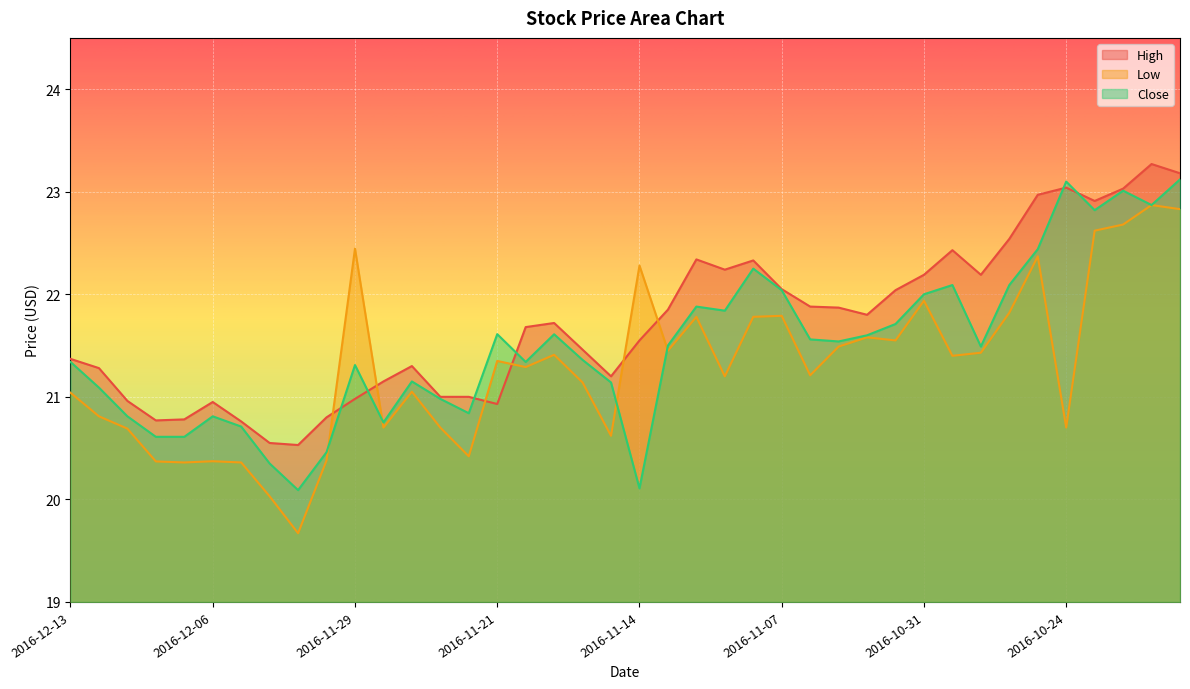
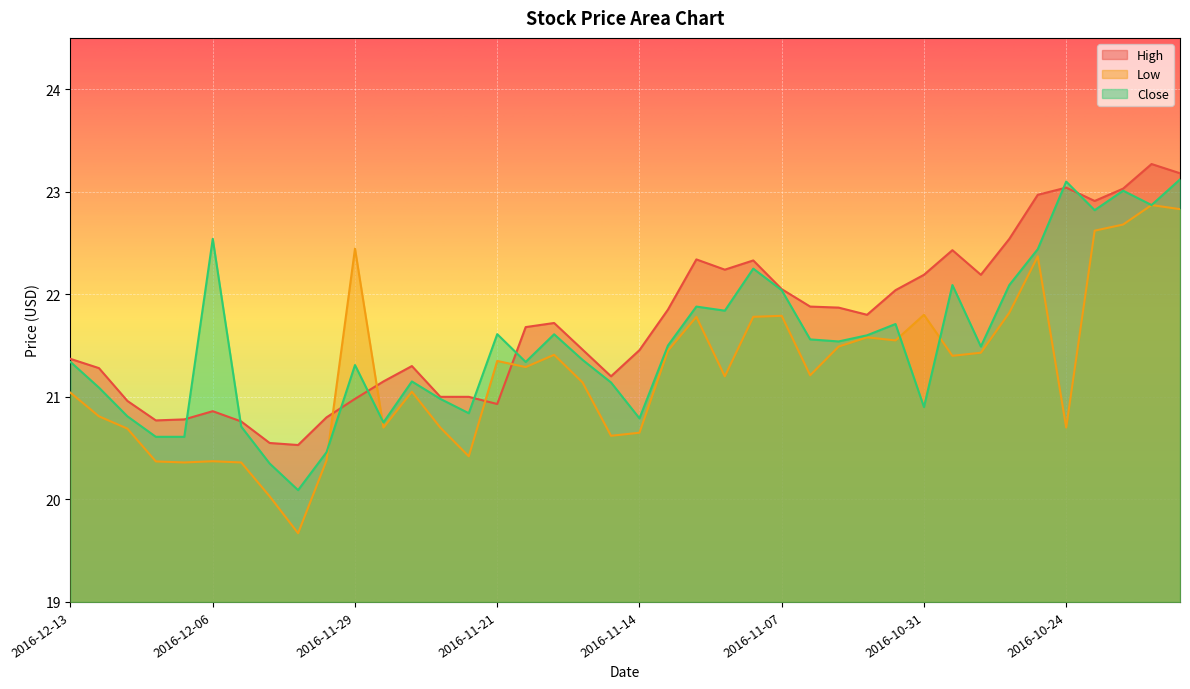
High, 2016-12-06: 20.95 -> 20.86
Close, 2016-12-06: 20.81 -> 22.54
High, 2016-11-14: 21.55 -> 21.46
Low, 2016-11-14: 22.28 -> 20.65
Close, 2016-11-14: 20.11 -> 20.79
Low, 2016-10-31: 21.94 -> 21.80
Close, 2016-10-31: 22.0 -> 20.9
